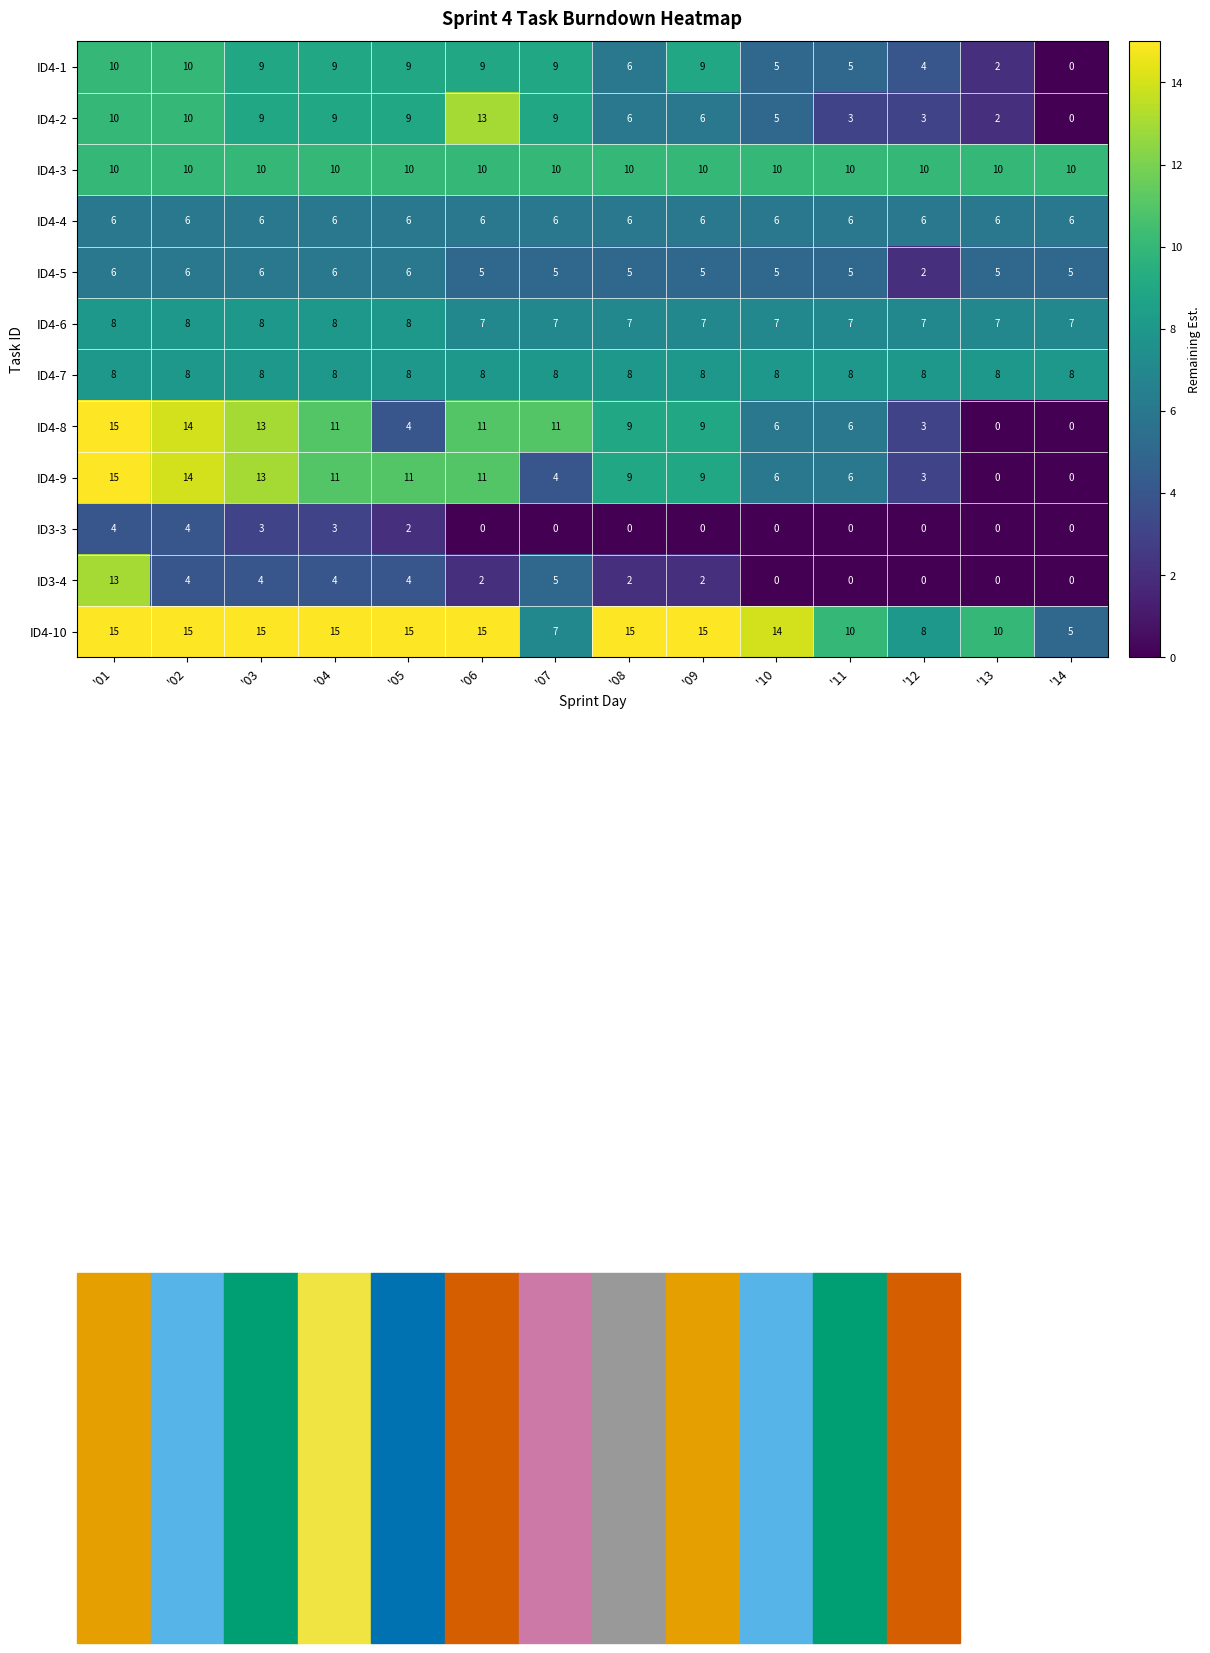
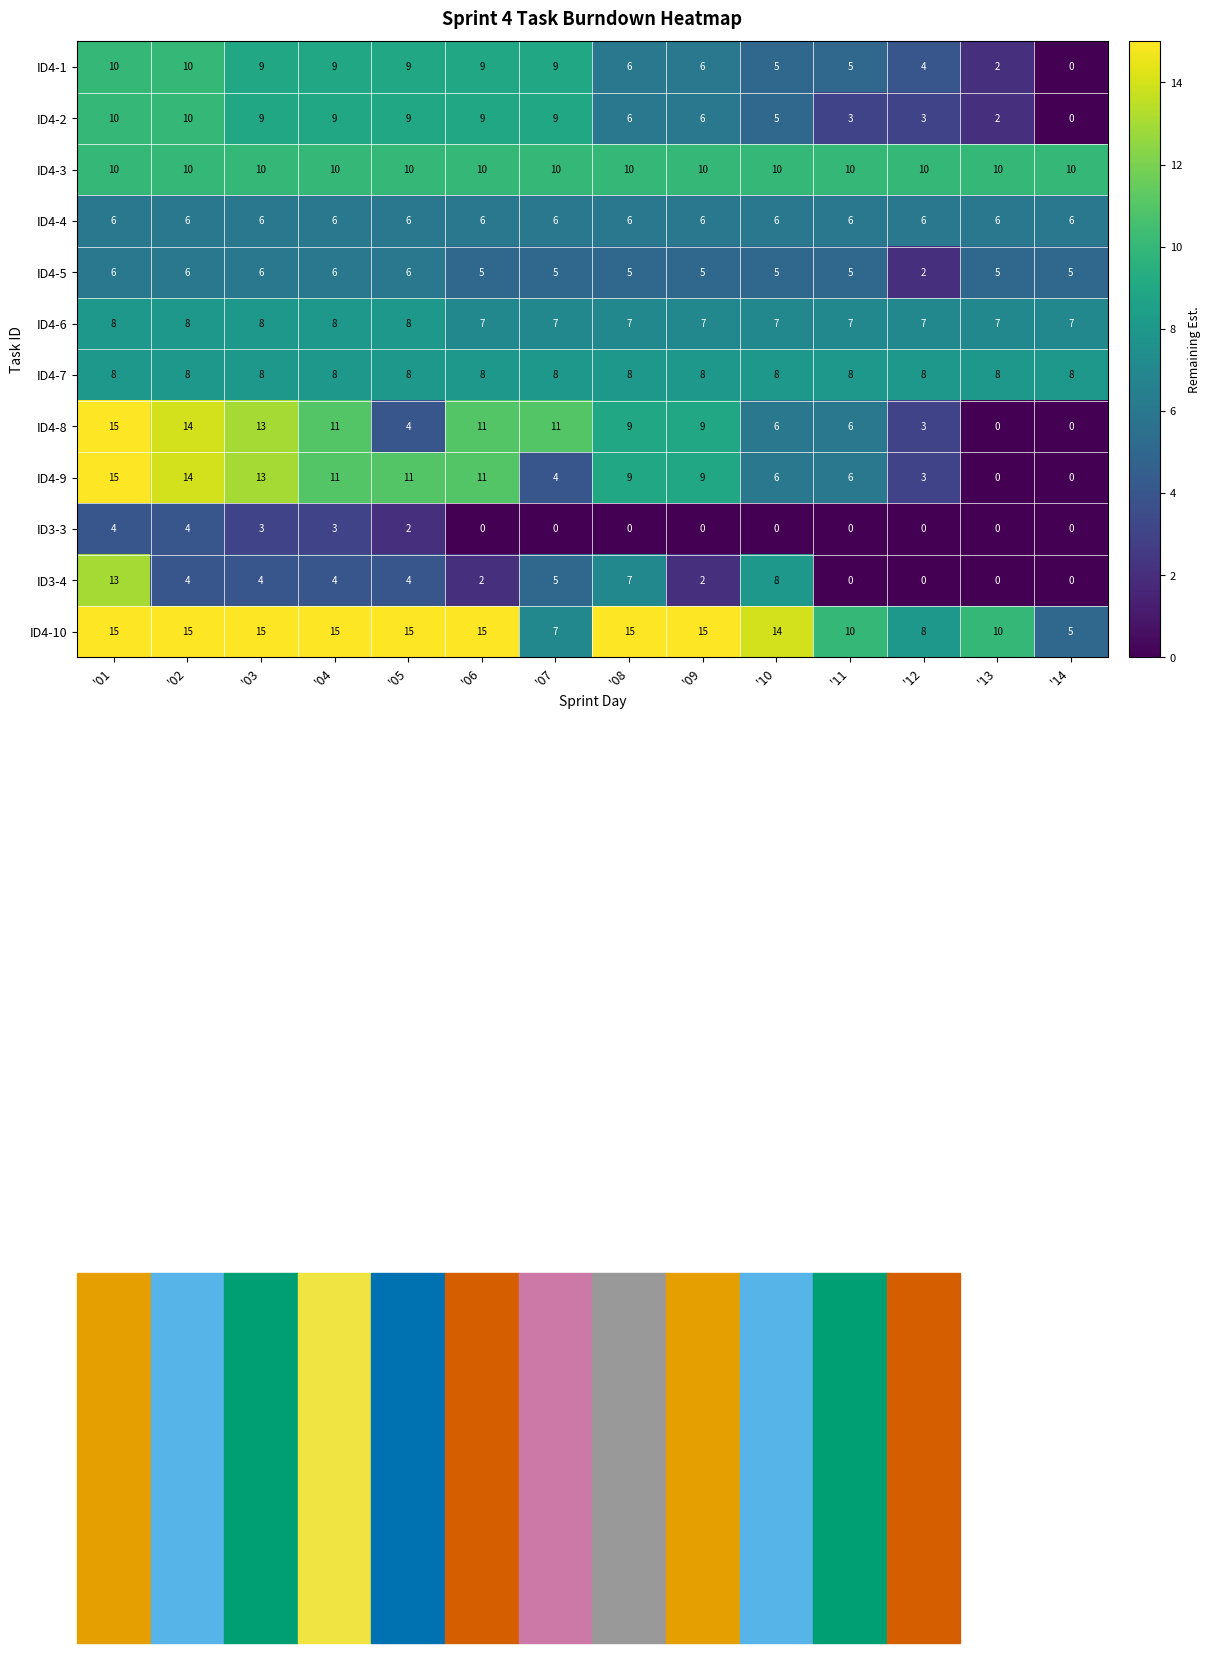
ID4-1, '09: 9 -> 6
ID4-2, '06: 13 -> 9
ID3-4, '08: 2 -> 7
ID3-4, '10: 0 -> 8
